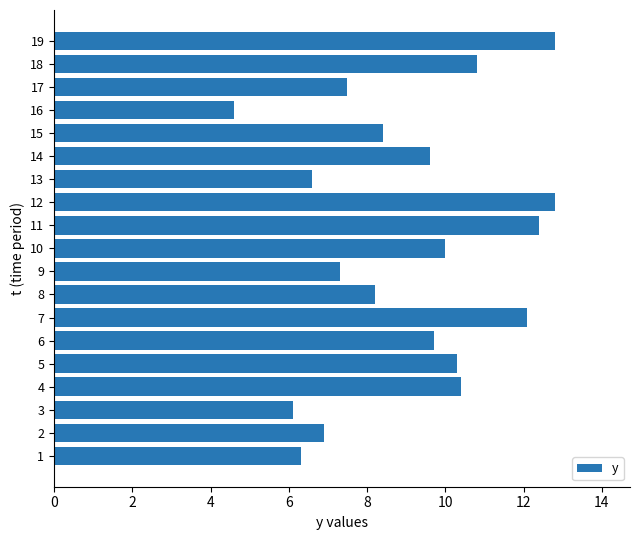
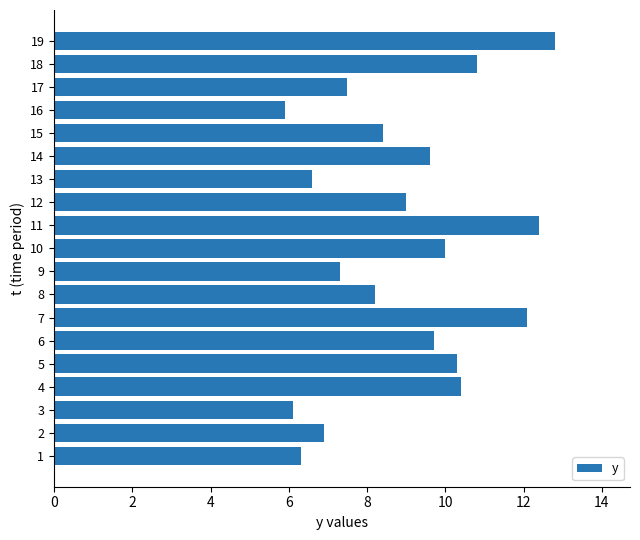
16: 4.6 -> 5.9
12: 12.8 -> 9.0
